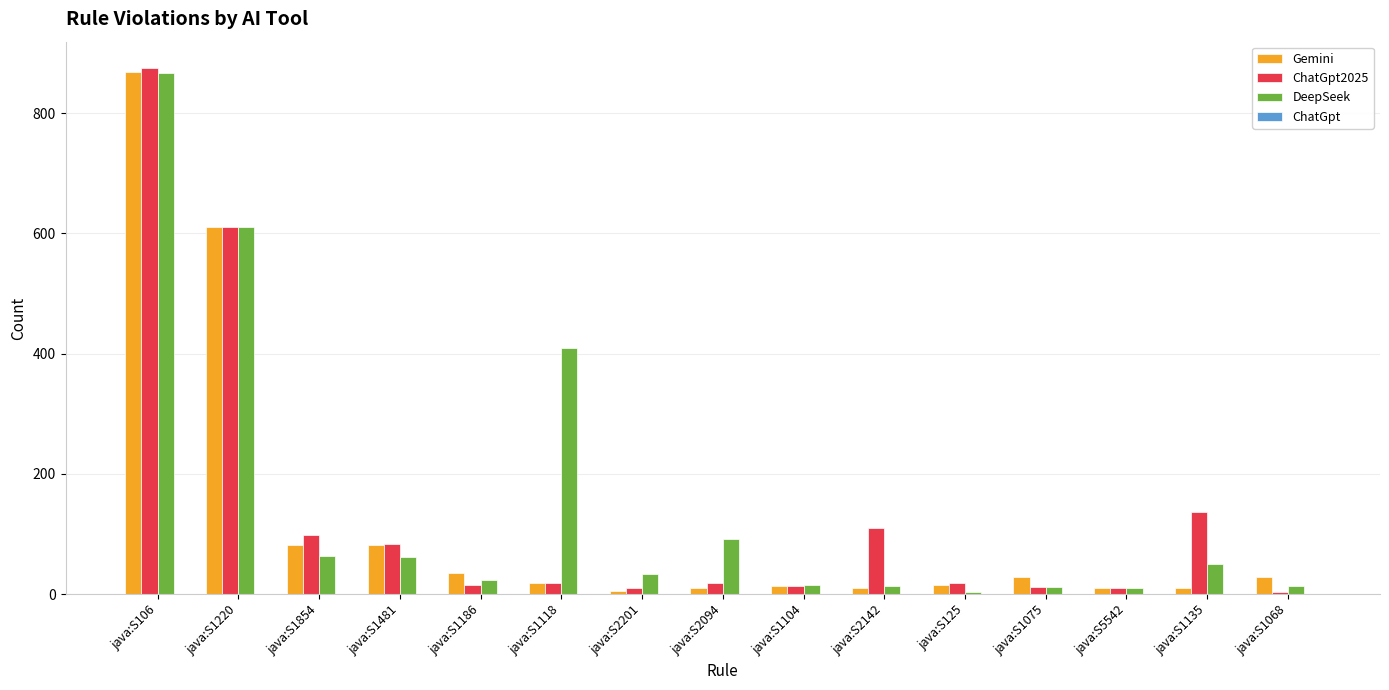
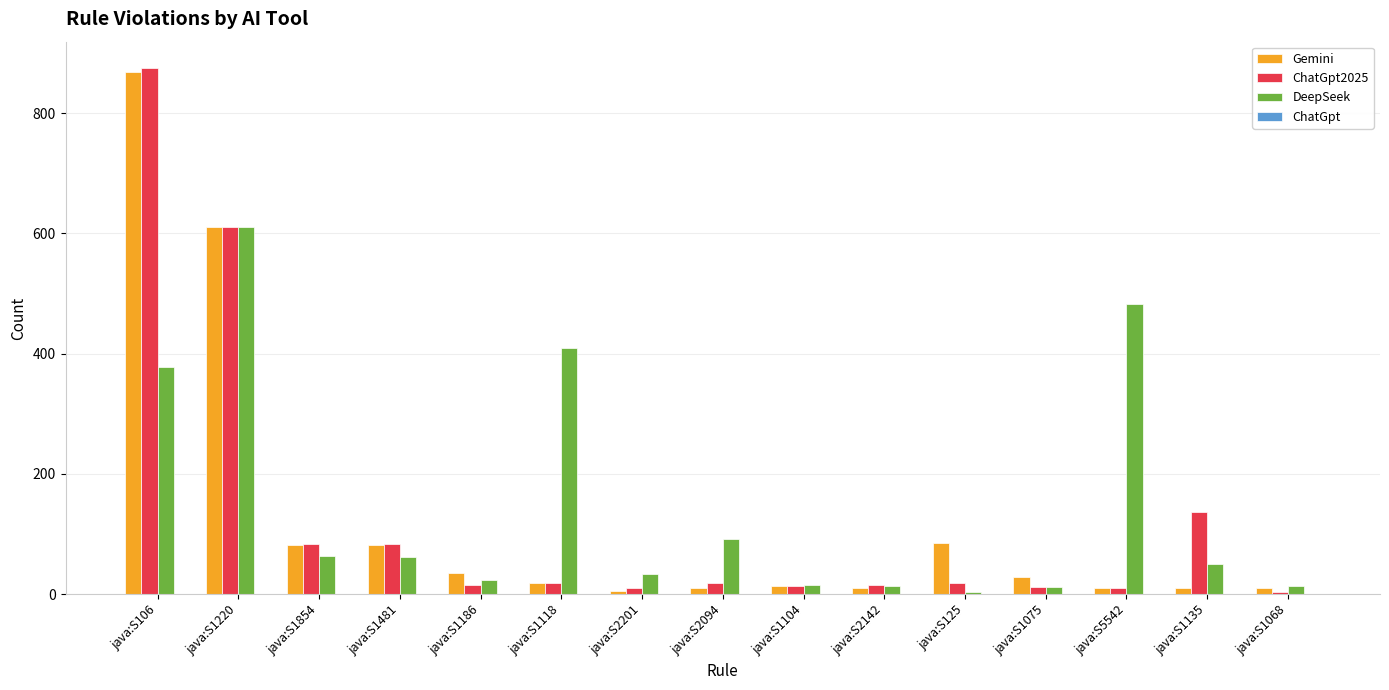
DeepSeek, java:S106: 870 -> 380
ChatGpt2025, java:S1854: 100 -> 80
ChatGpt2025, java:S2142: 110 -> 20
Gemini, java:S125: 20 -> 90
DeepSeek, java:S5542: 10 -> 480
Gemini, java:S1068: 30 -> 10
